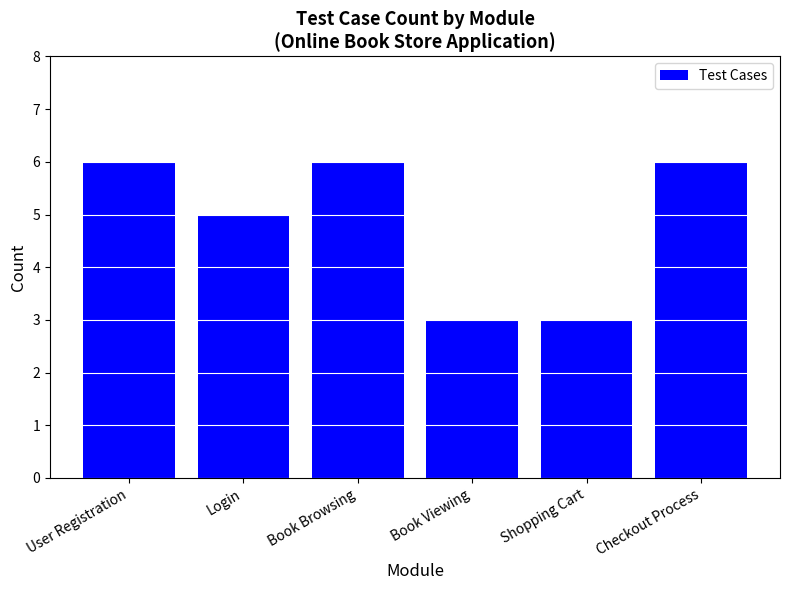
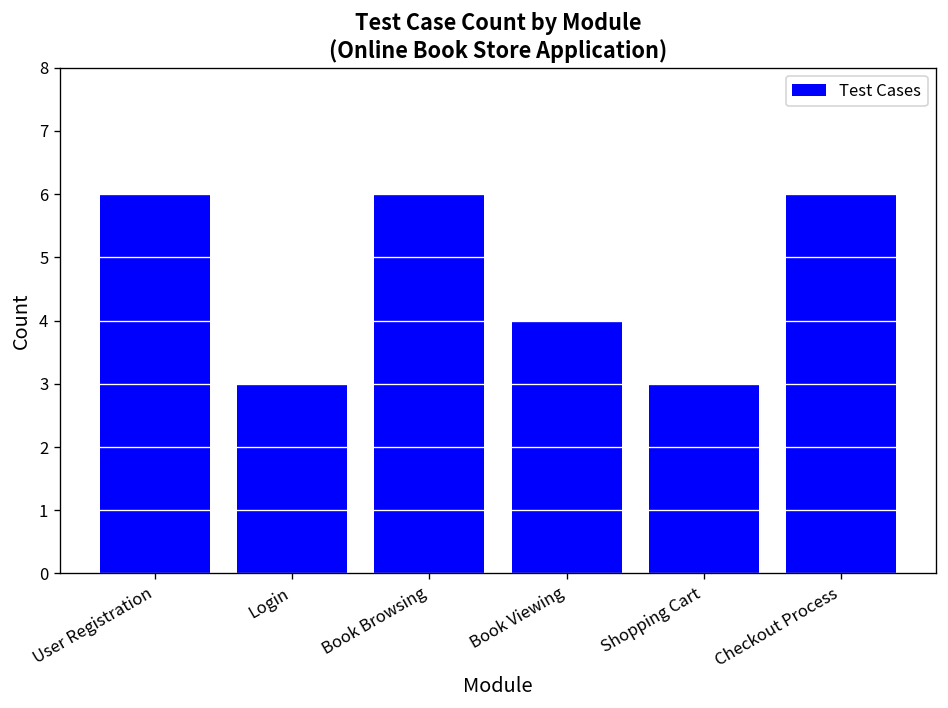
Login: 5 -> 3
Book Viewing: 3 -> 4
